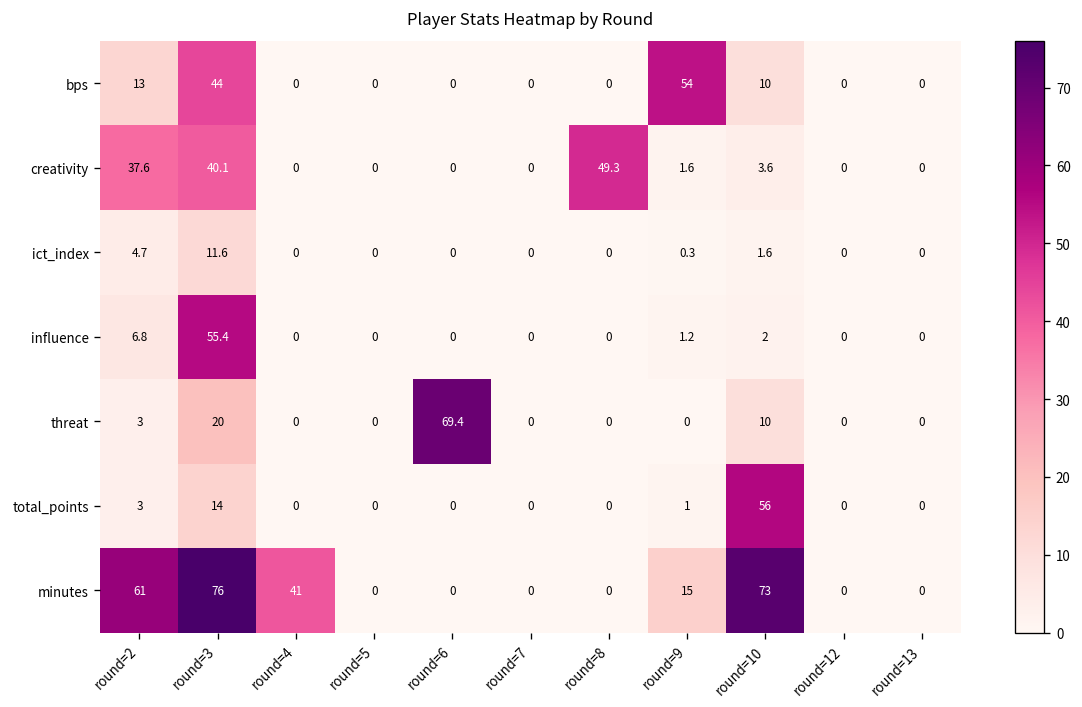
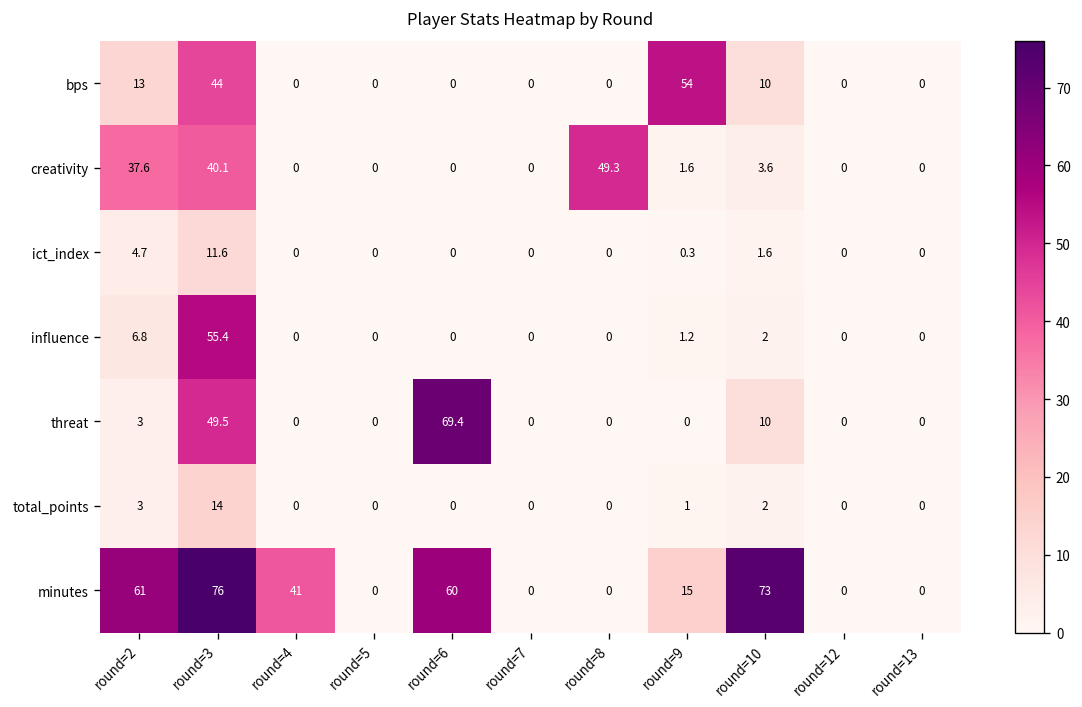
threat, round=3: 20 -> 49.5
total_points, round=10: 56 -> 2
minutes, round=6: 0 -> 60
